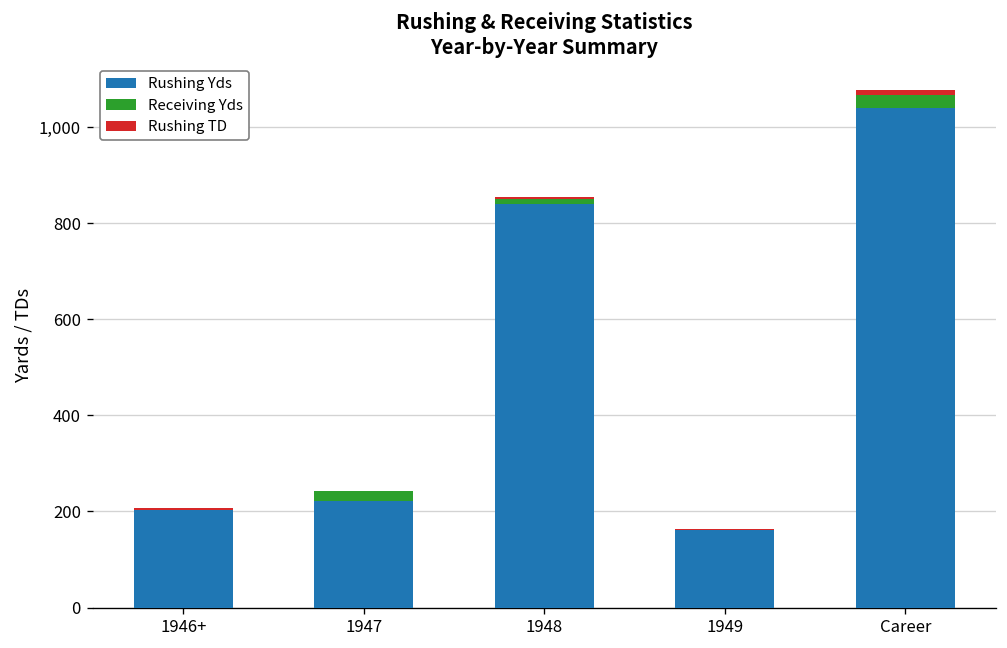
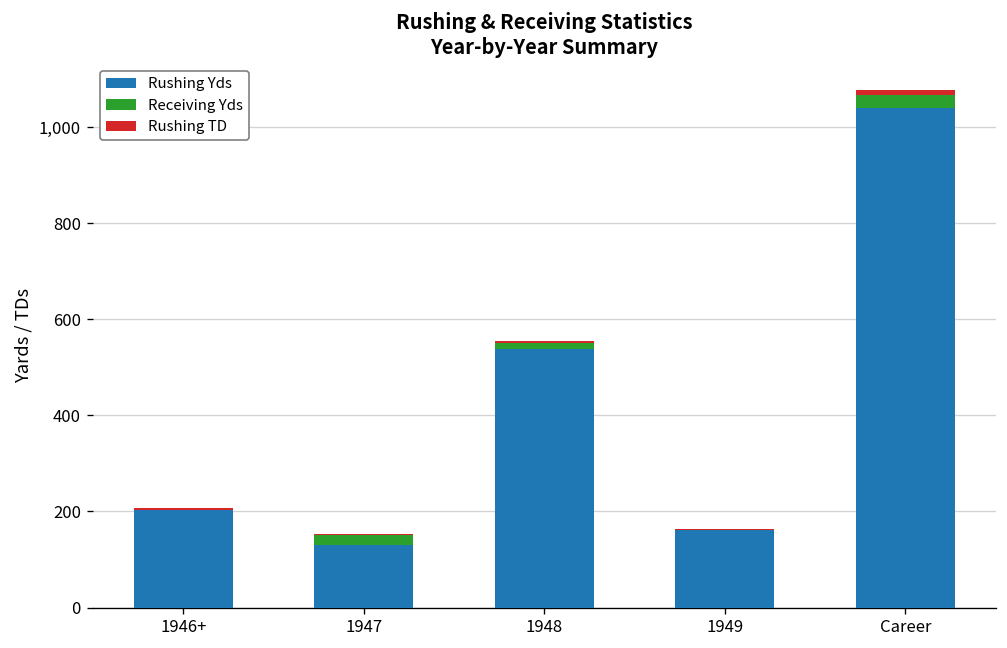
Rushing Yds, 1947: 220 -> 130
Rushing Yds, 1948: 840 -> 540
